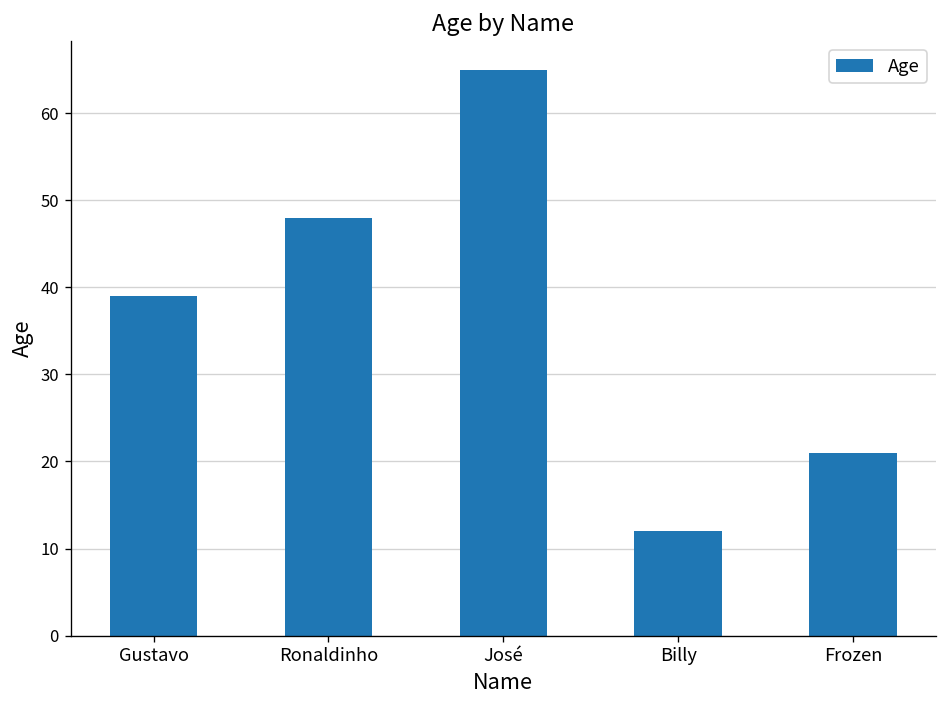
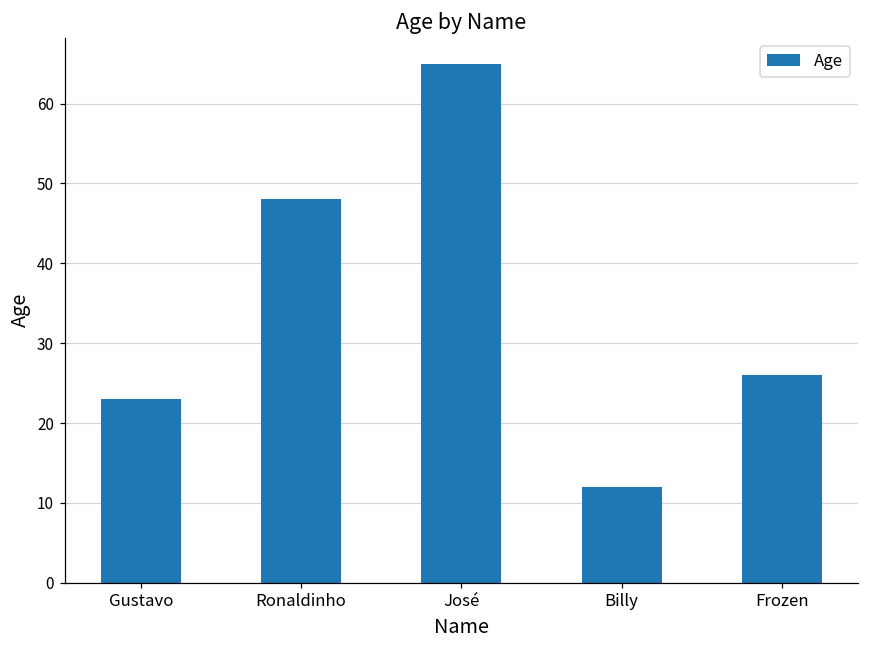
Gustavo: 39 -> 23
Frozen: 21 -> 26
